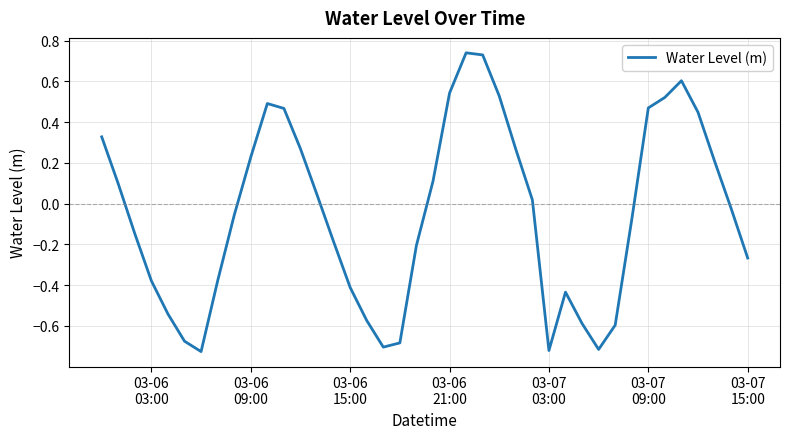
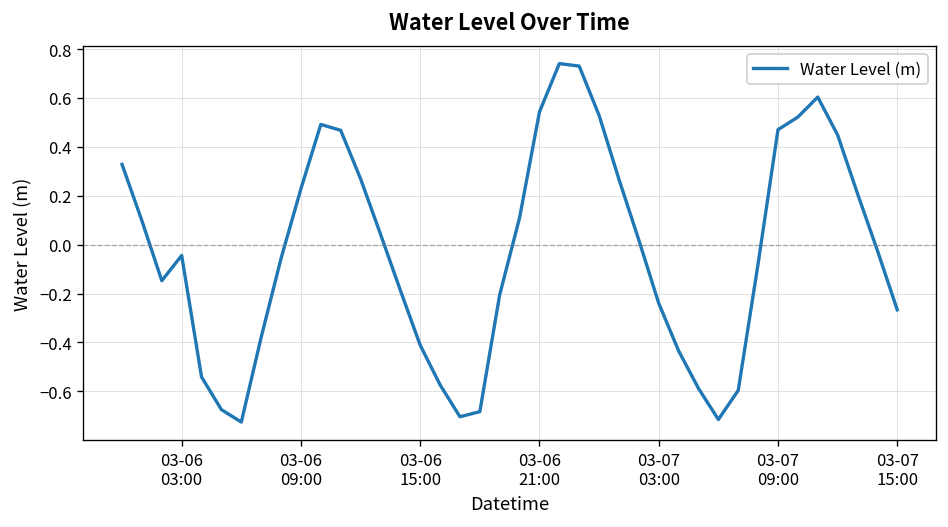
03-06 03:00: -0.38 -> -0.04
03-07 03:00: -0.72 -> -0.24
